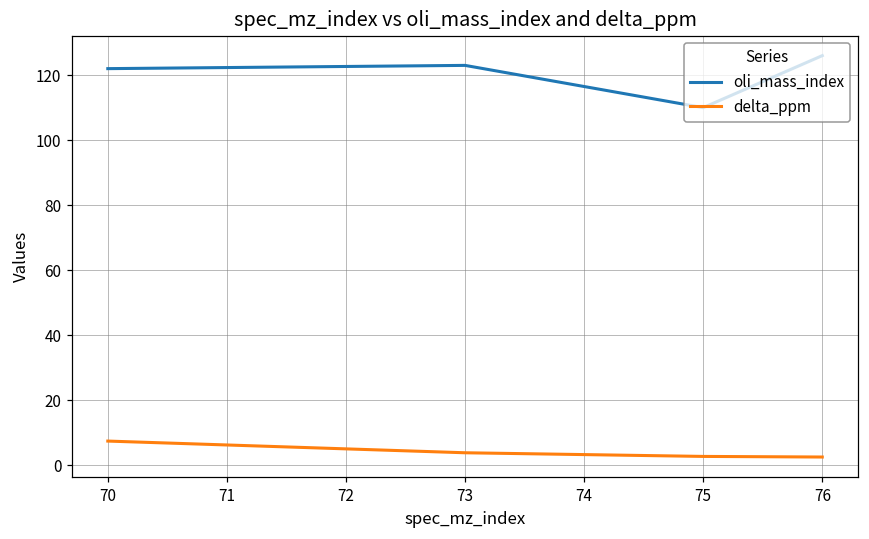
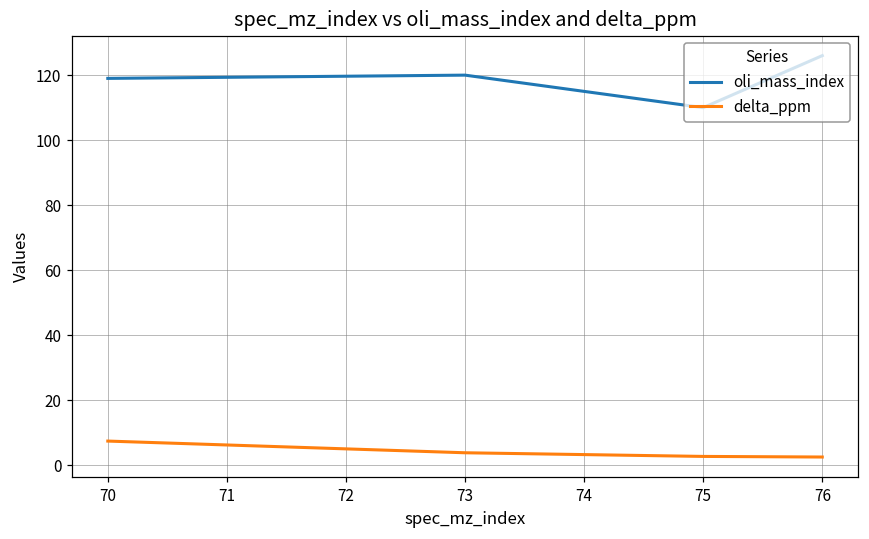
oli_mass_index, 70: 122 -> 119
oli_mass_index, 73: 123 -> 120
